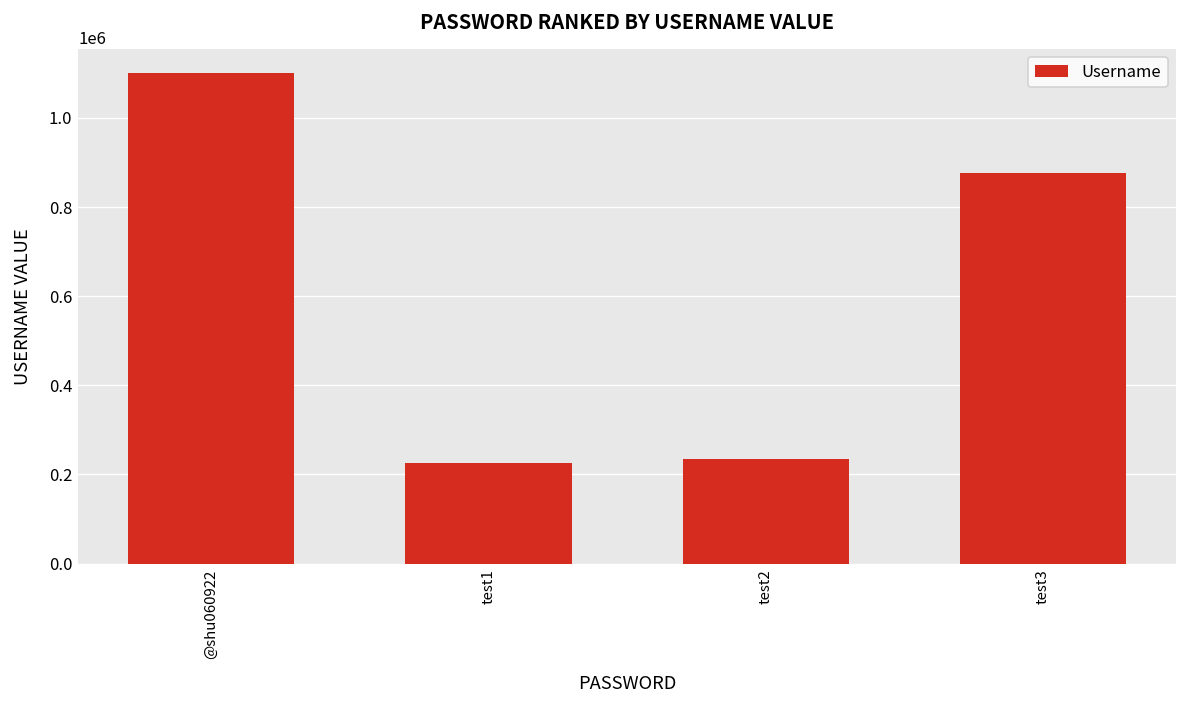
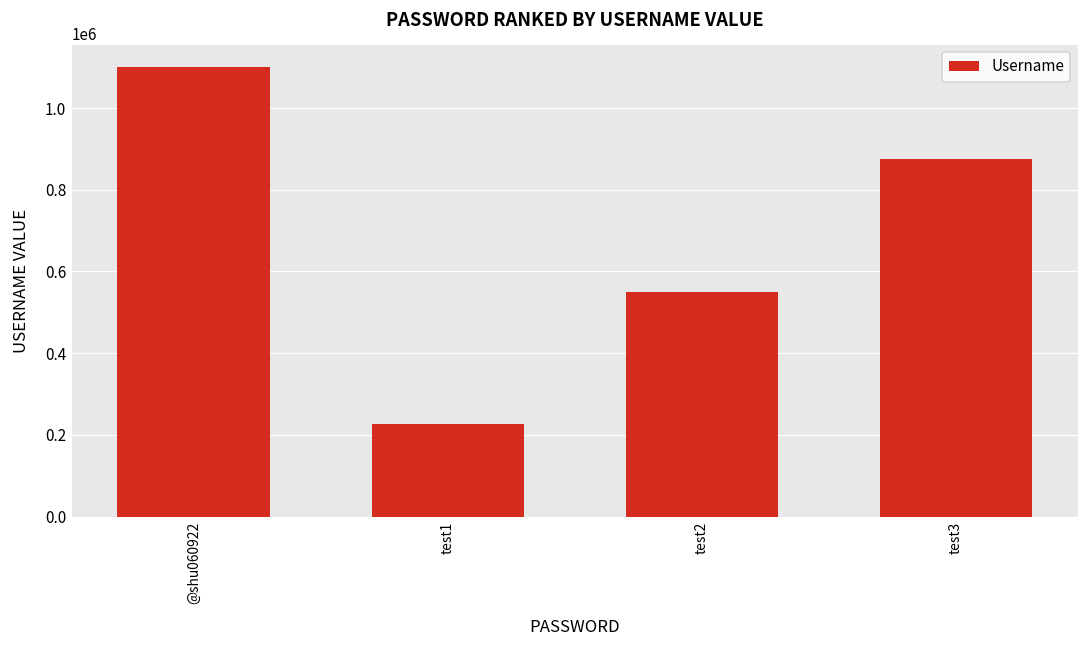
test2: 230000 -> 550000
